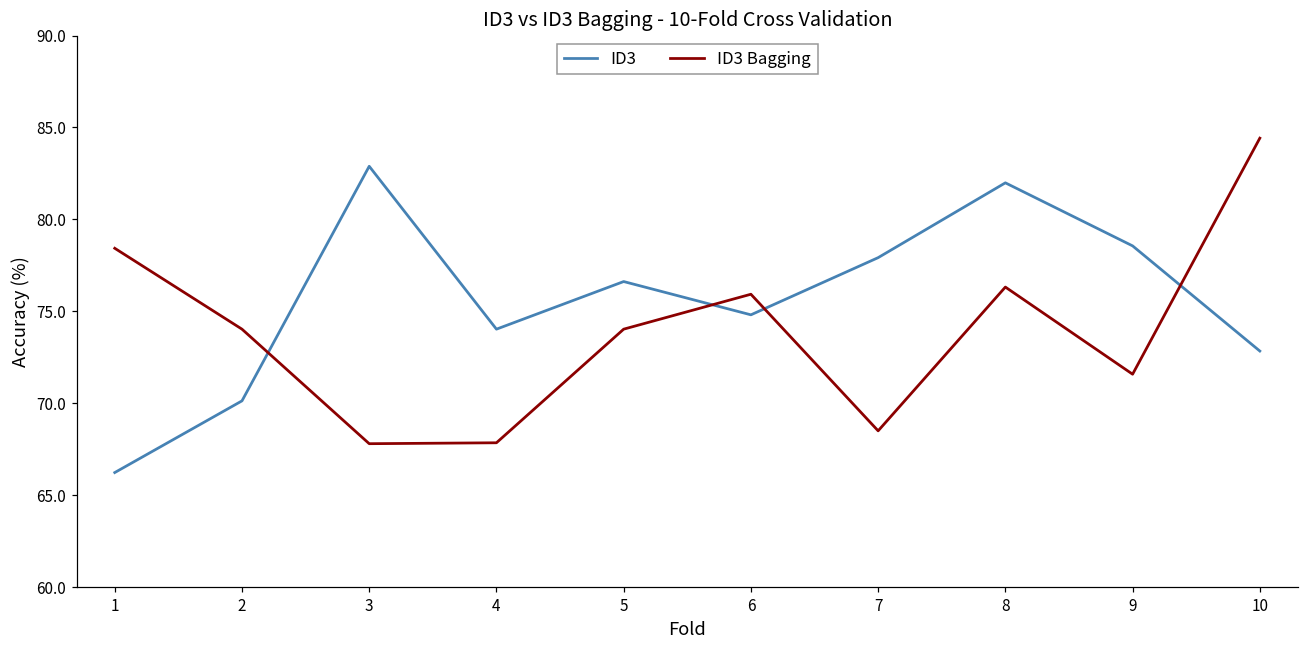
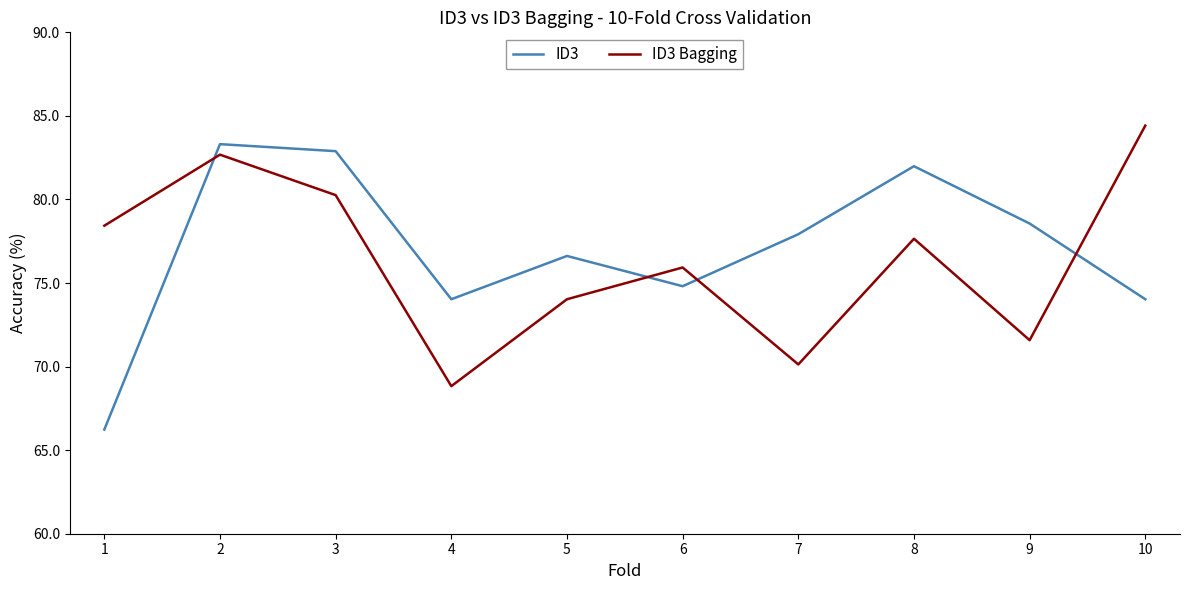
ID3, 2: 70.1 -> 83.3
ID3 Bagging, 2: 74.0 -> 82.7
ID3 Bagging, 3: 67.8 -> 80.3
ID3 Bagging, 4: 67.9 -> 68.8
ID3 Bagging, 7: 68.5 -> 70.1
ID3 Bagging, 8: 76.3 -> 77.7
ID3, 10: 72.8 -> 74.0
